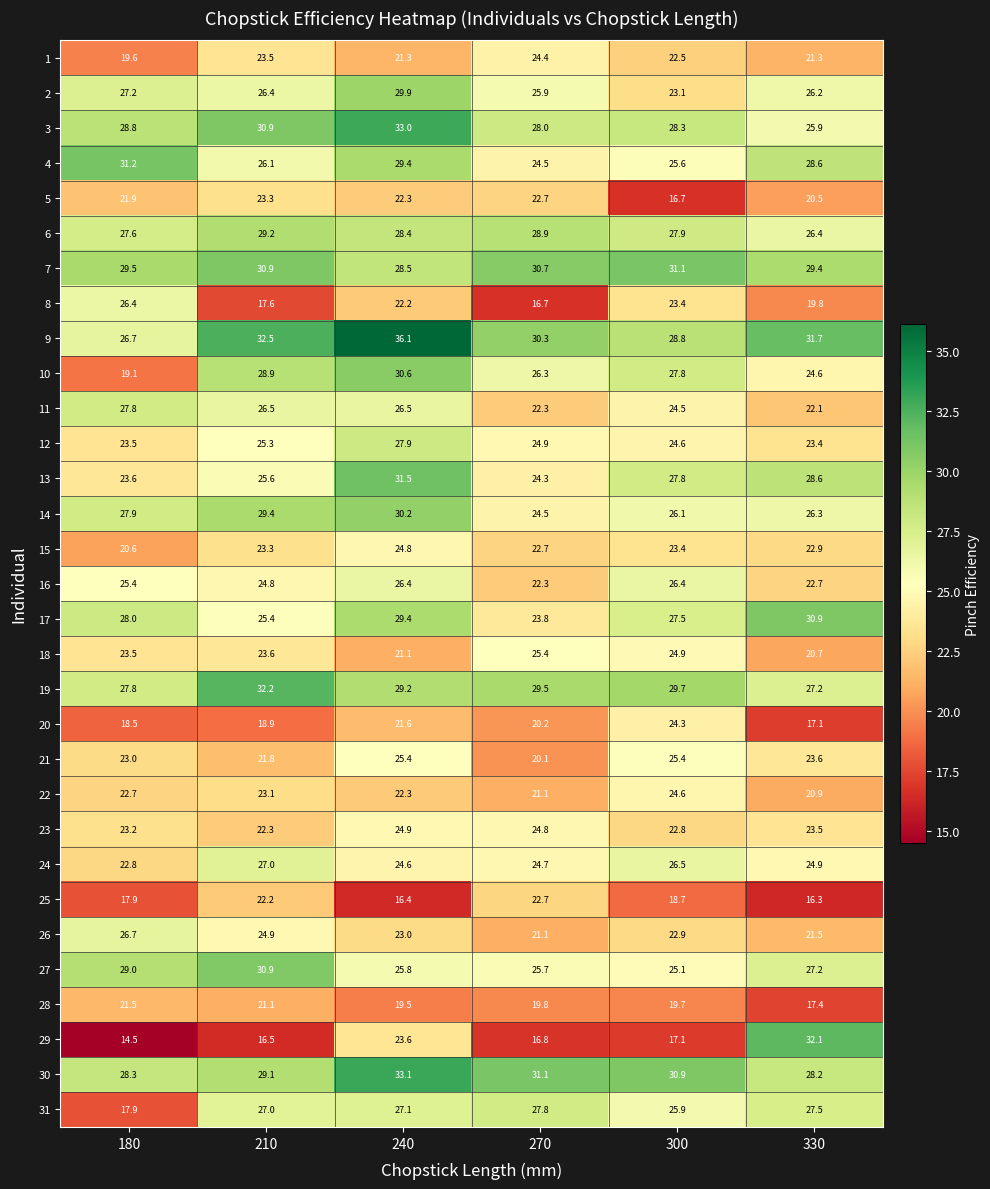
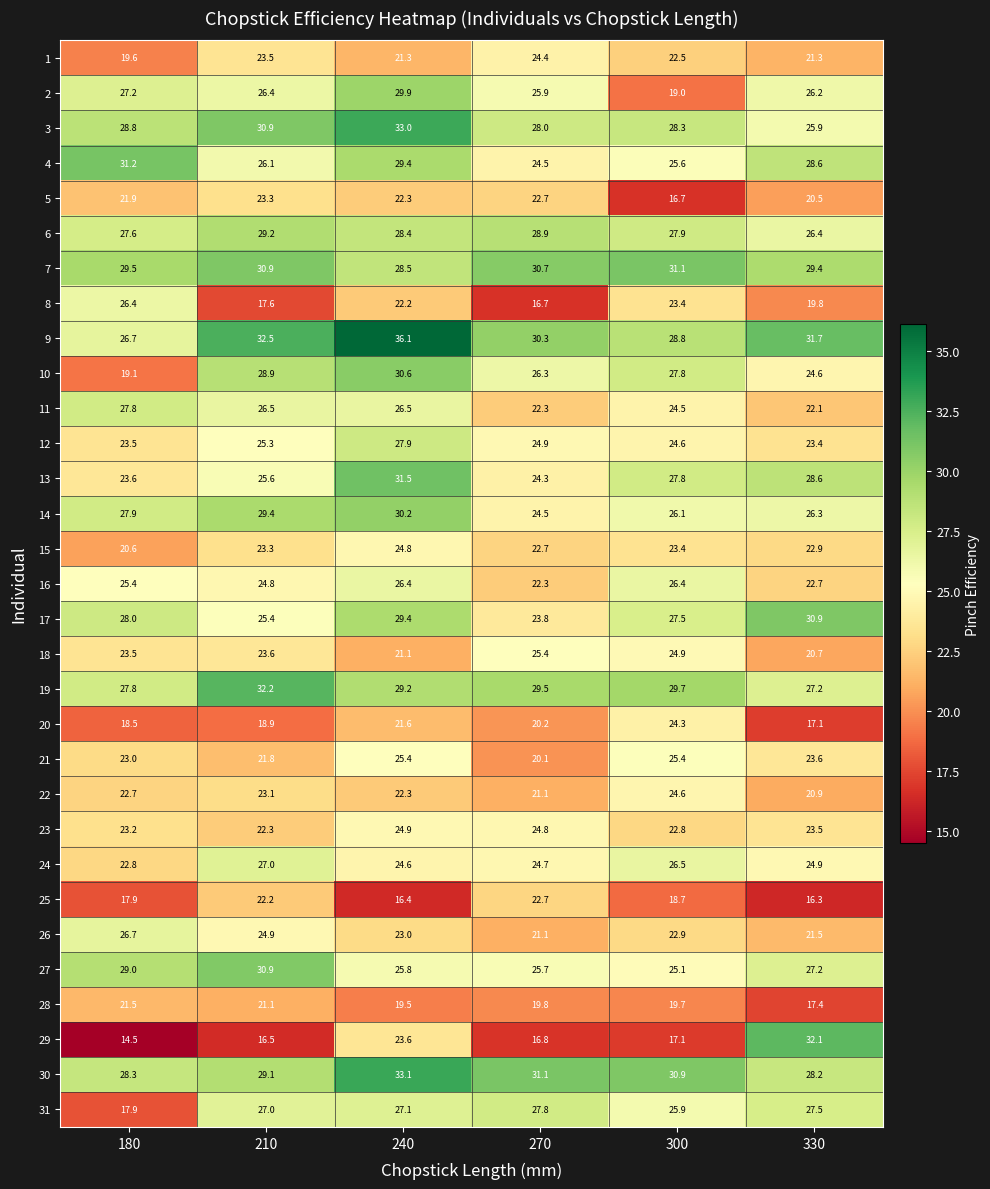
2, 300: 23.1 -> 19.0
